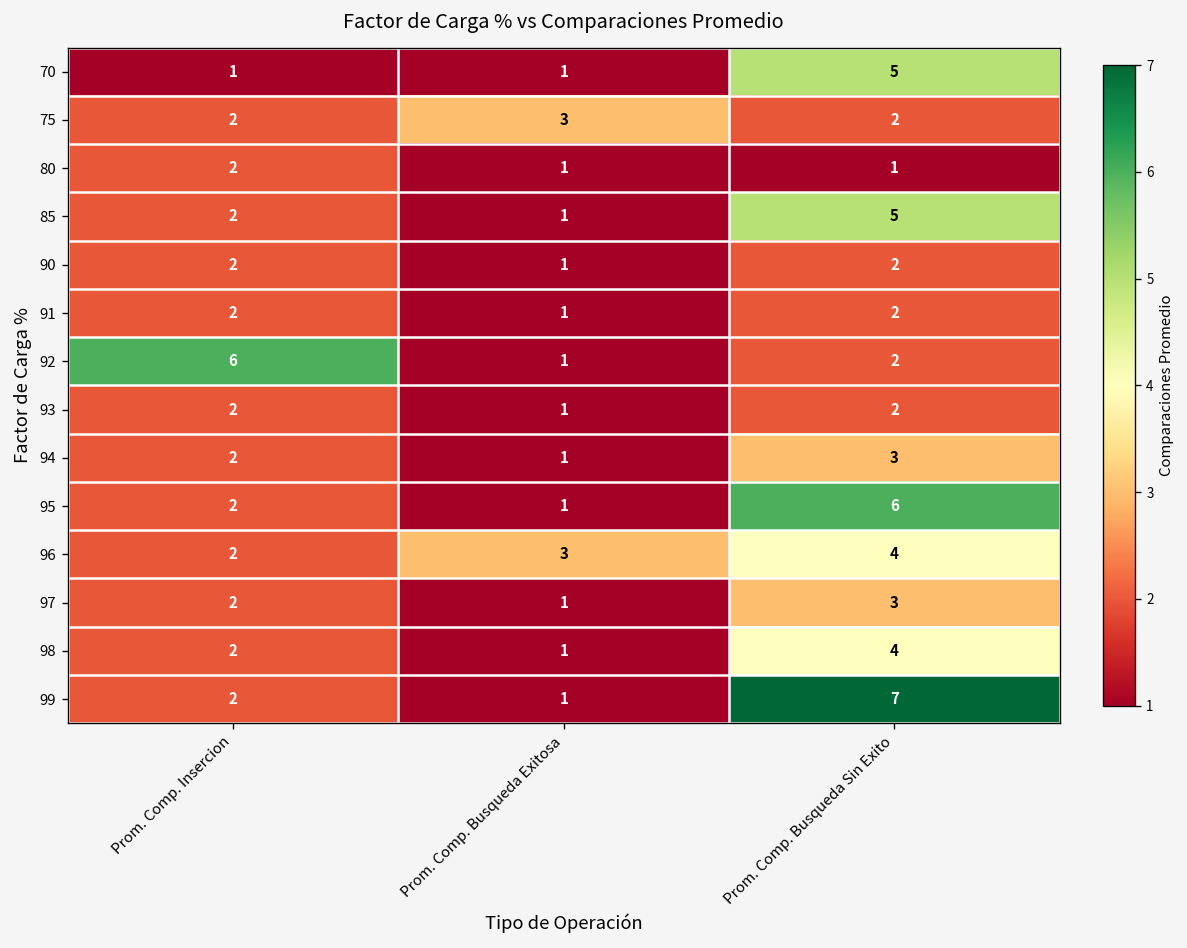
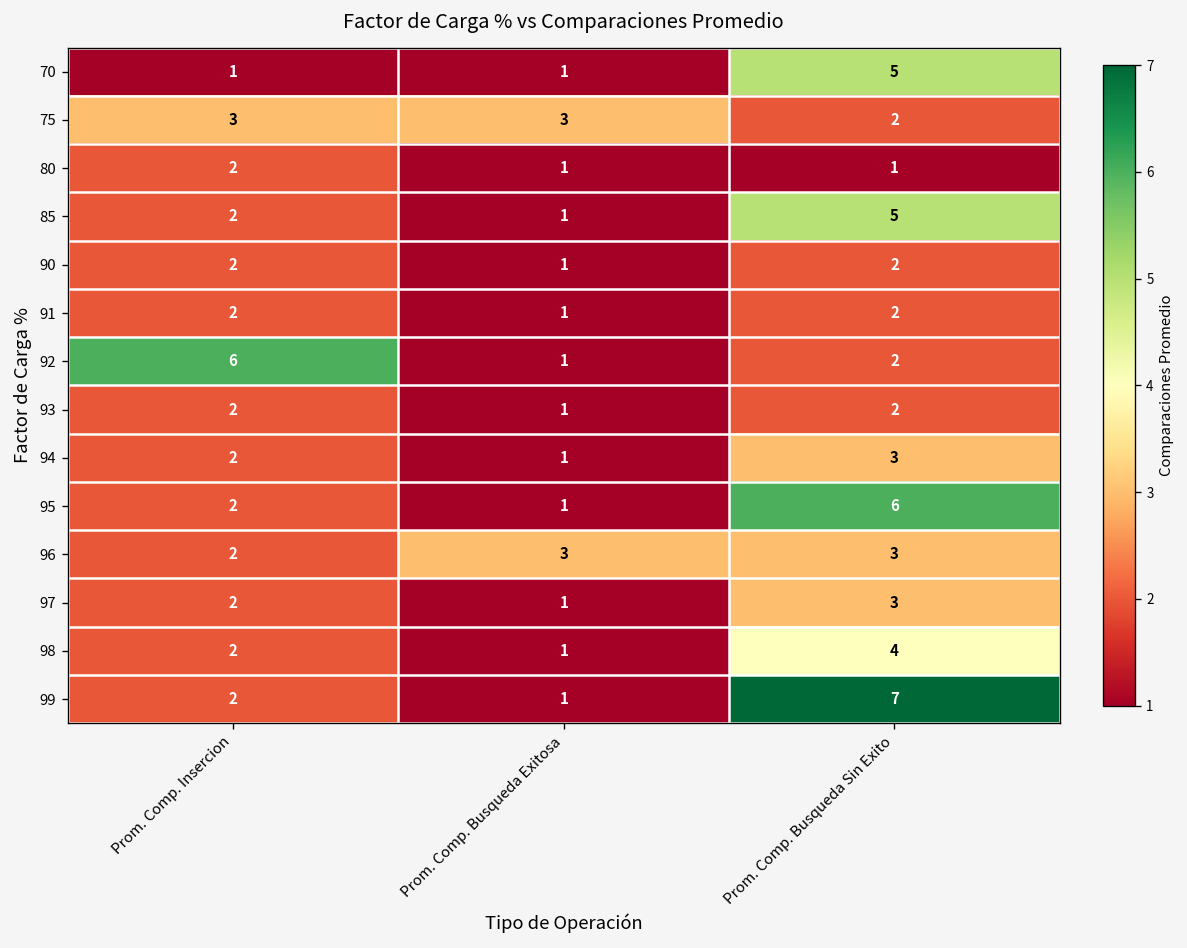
75, Prom. Comp. Insercion: 2 -> 3
96, Prom. Comp. Busqueda Sin Exito: 4 -> 3
